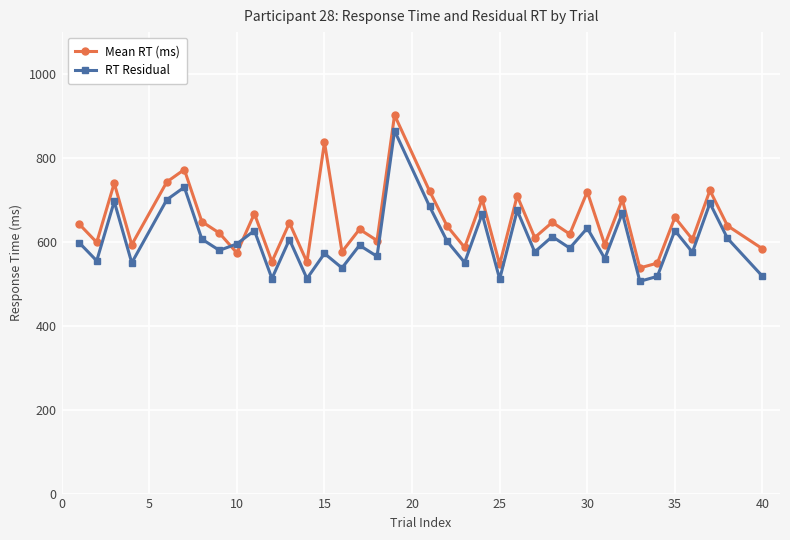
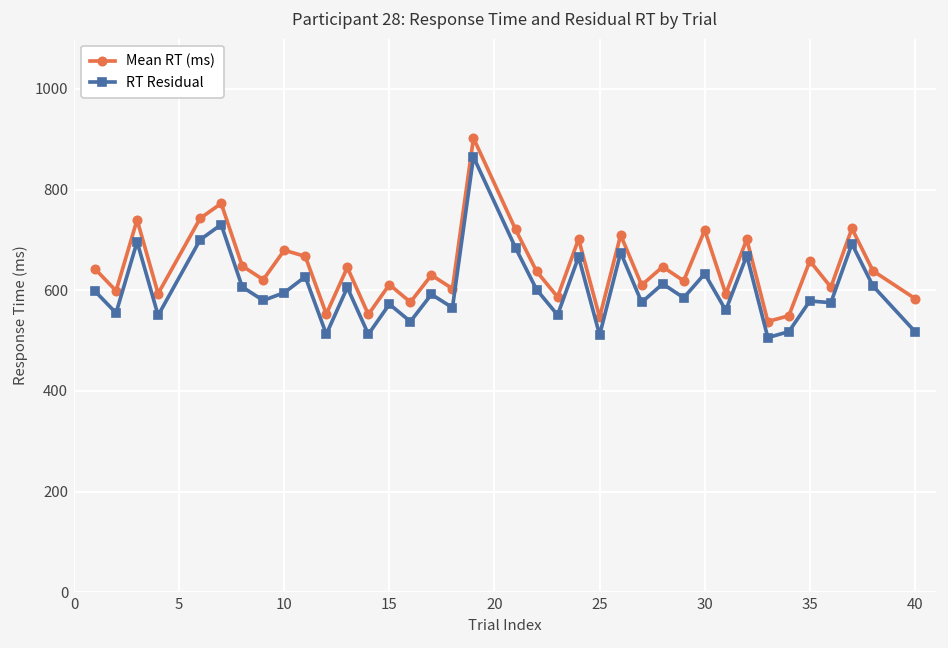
Mean RT (ms), 10: 570 -> 680
Mean RT (ms), 15: 840 -> 610
RT Residual, 35: 630 -> 580
